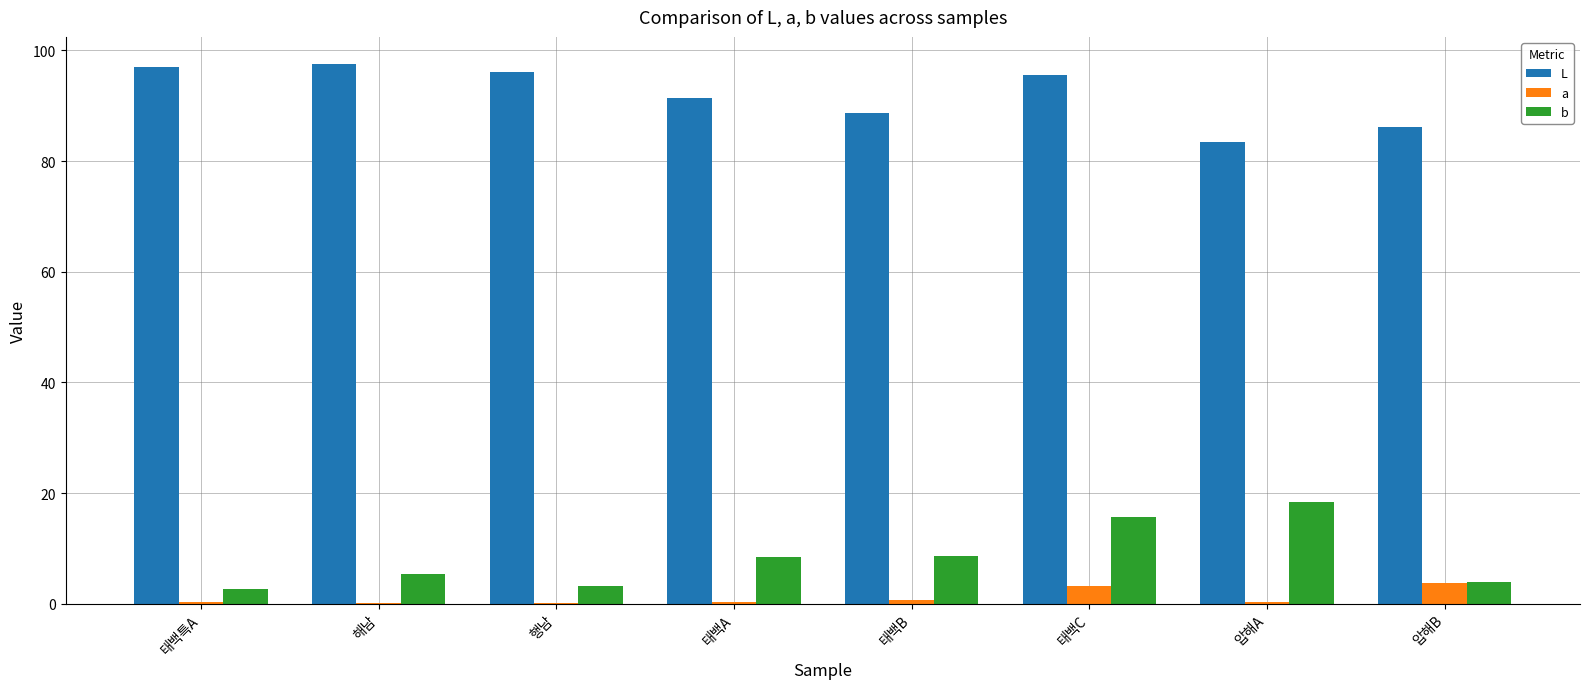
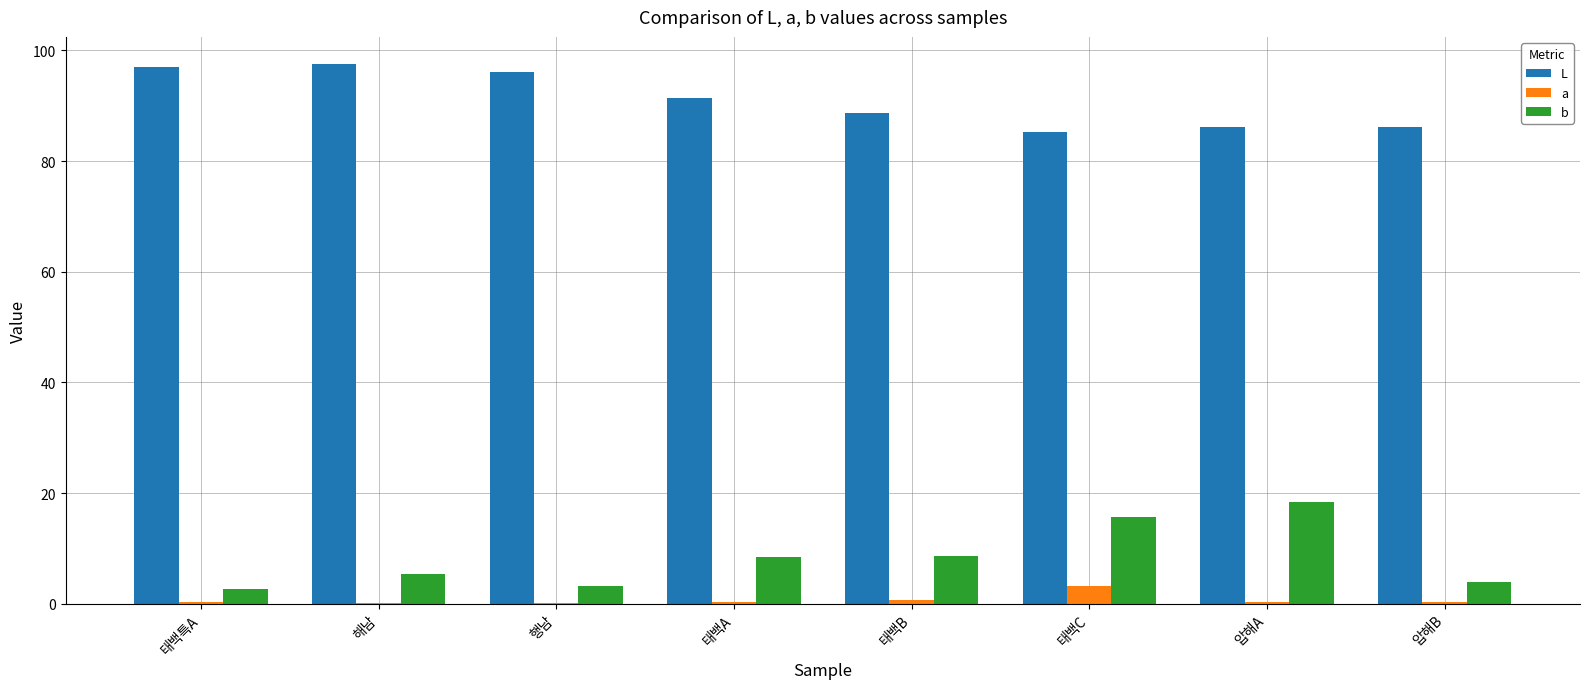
L, 태백C: 96 -> 85
L, 압해A: 83 -> 86
a, 압해B: 4 -> 0
